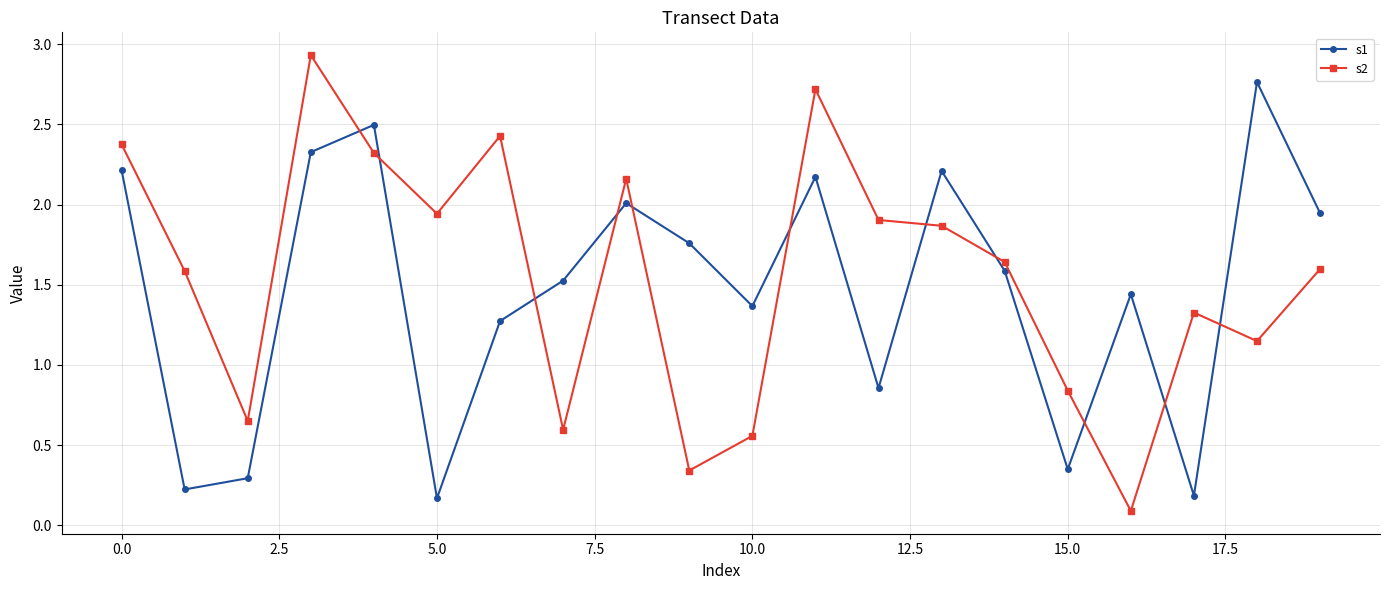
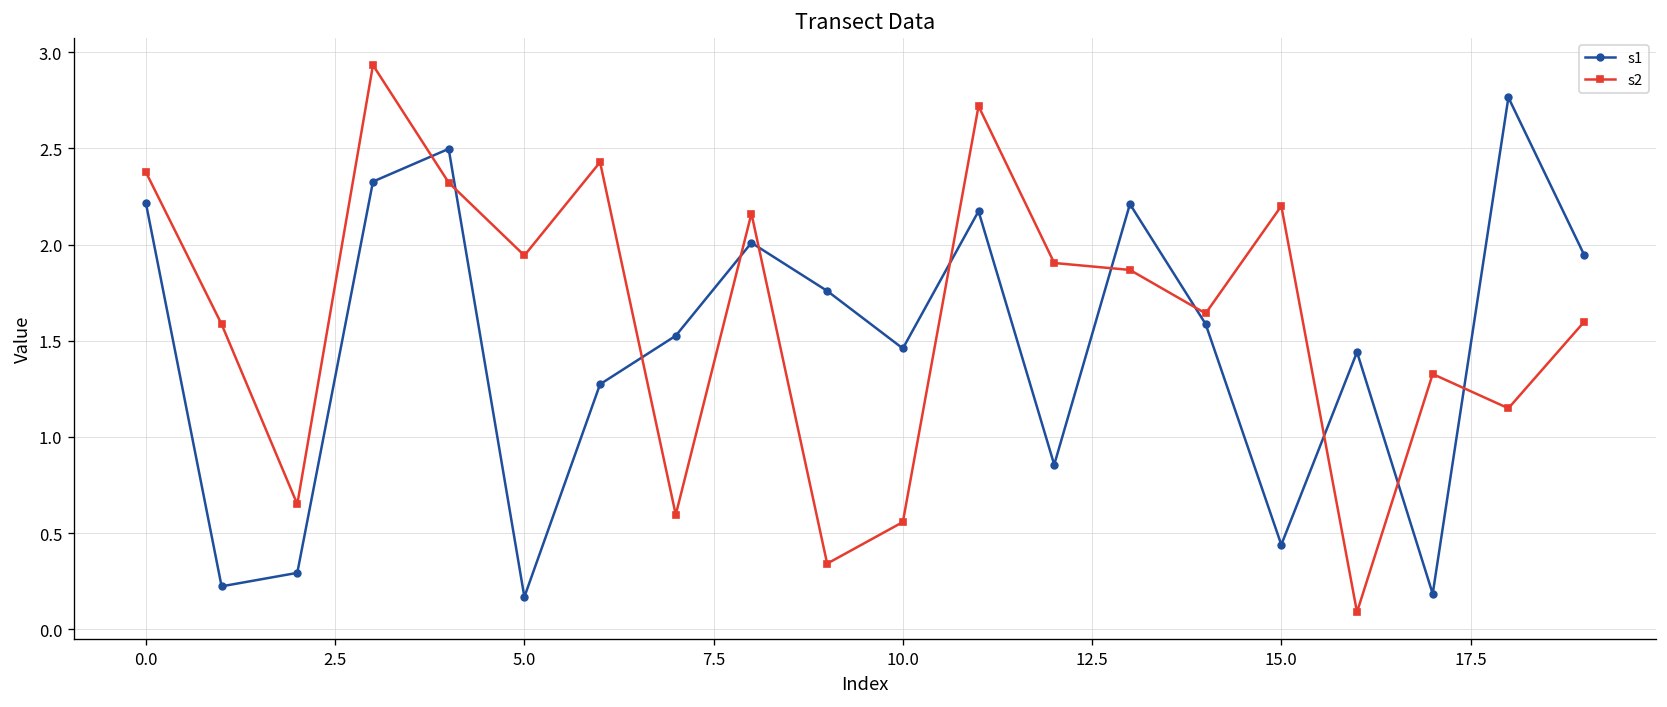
s1, 10.0: 1.37 -> 1.46
s1, 15.0: 0.35 -> 0.44
s2, 15.0: 0.84 -> 2.20
